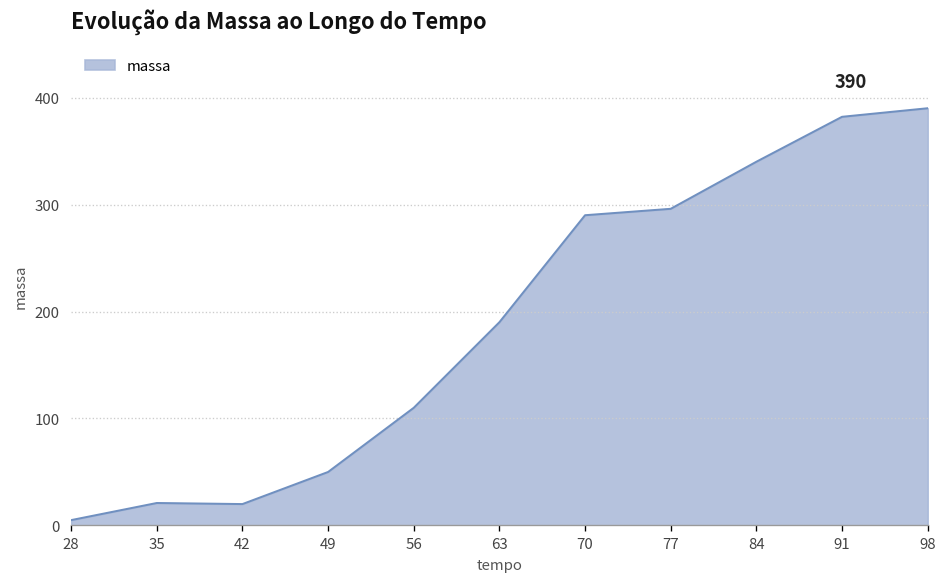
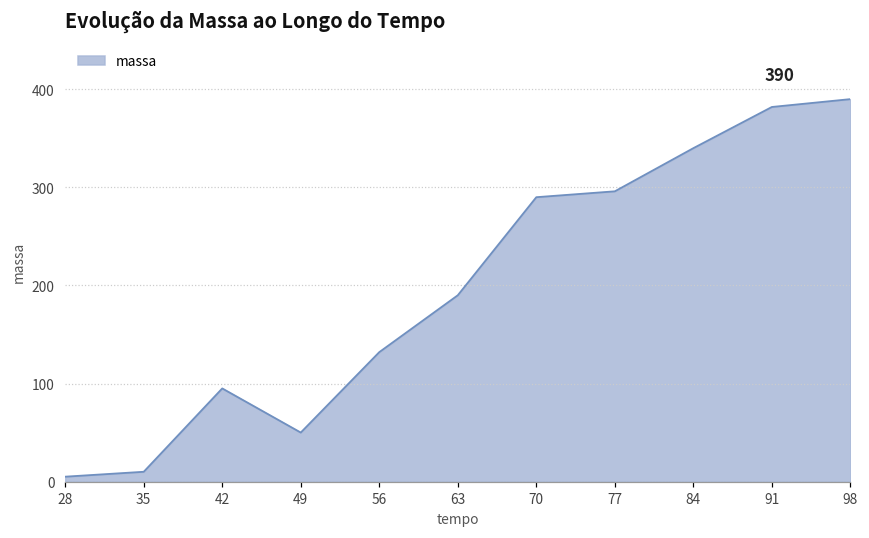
35: 20 -> 10
42: 20 -> 100
56: 110 -> 130
